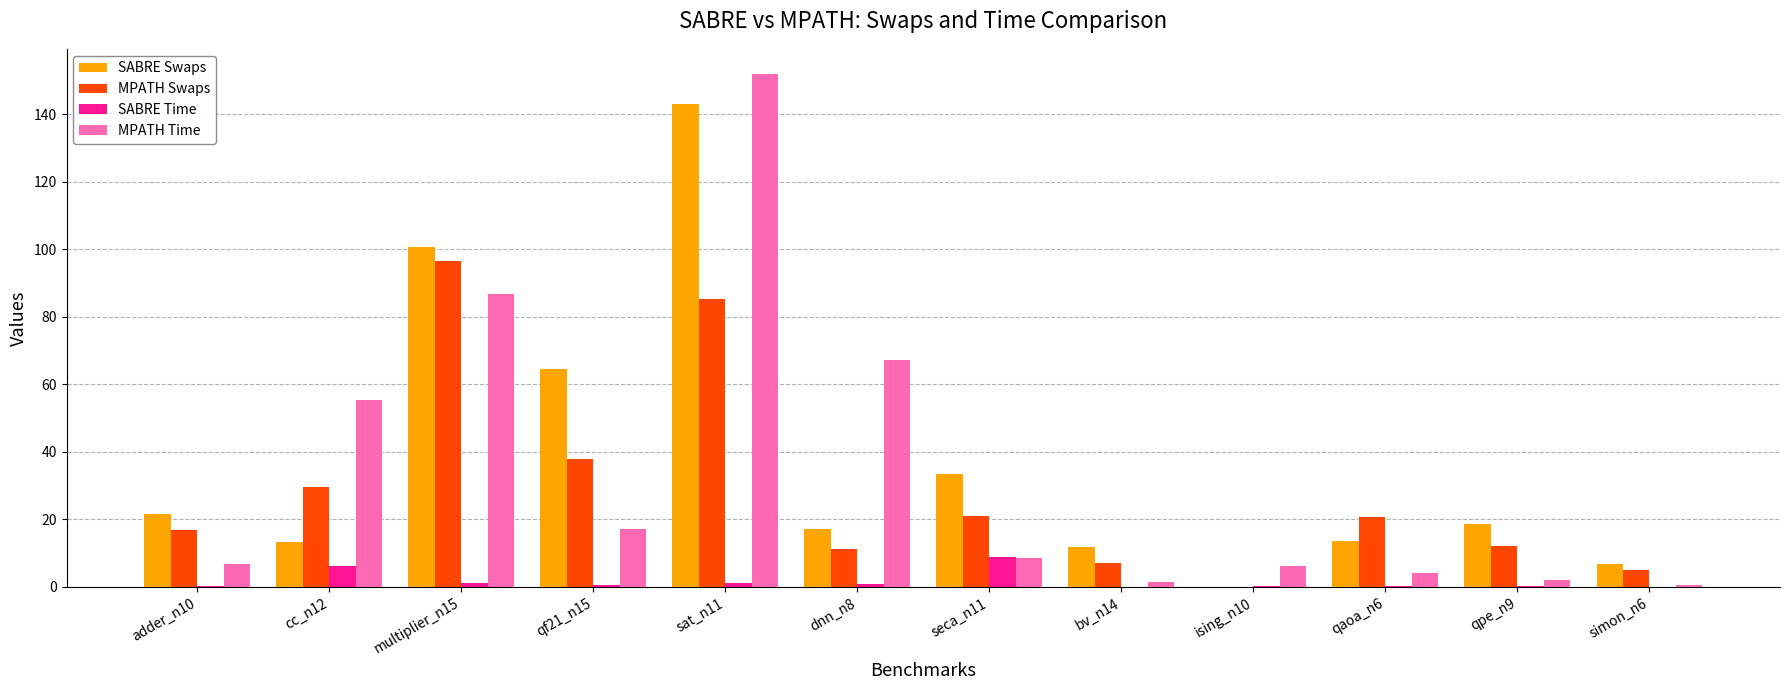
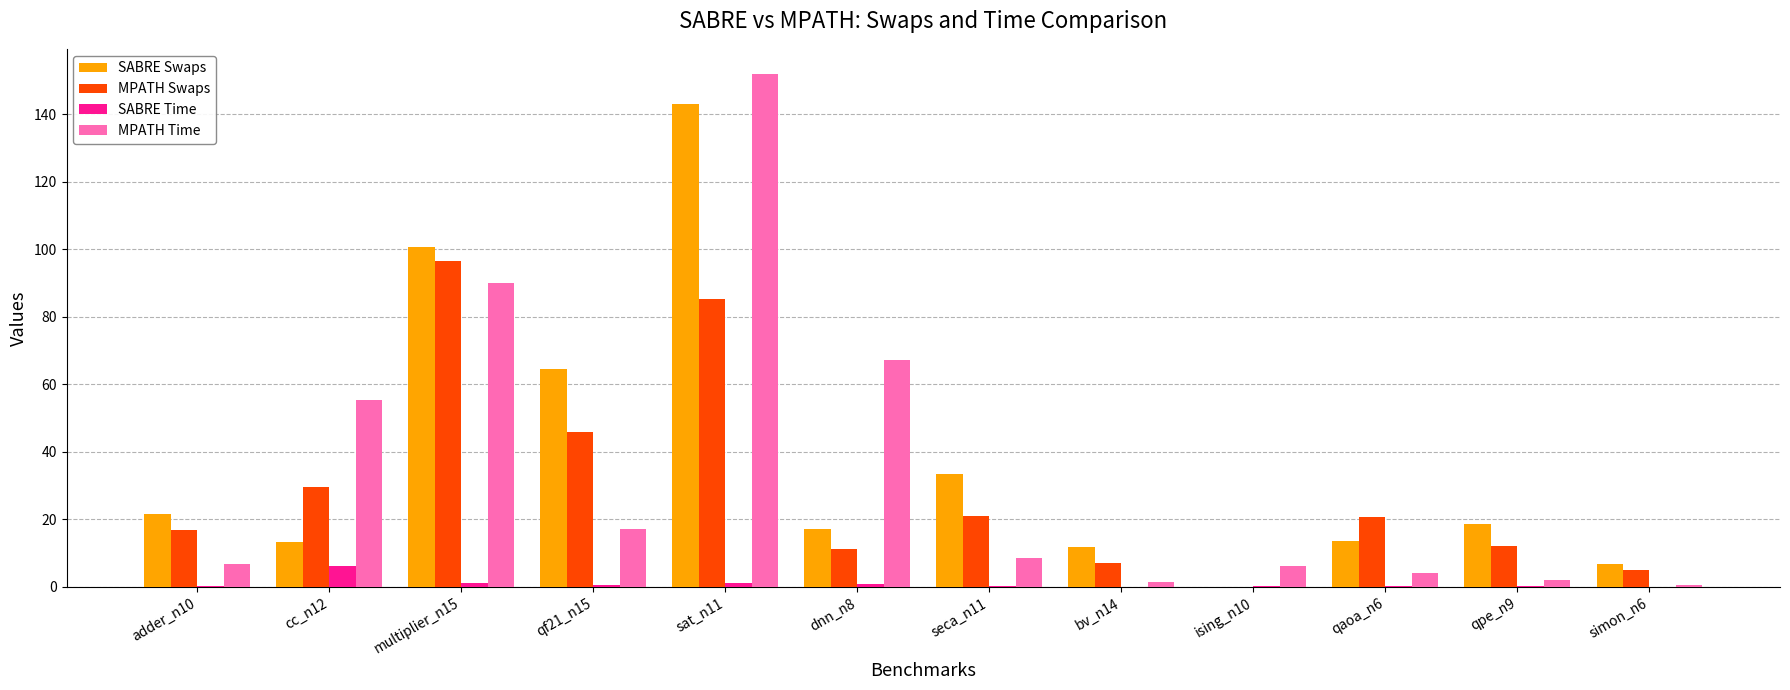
MPATH Time, multiplier_n15: 87 -> 90
MPATH Swaps, qf21_n15: 38 -> 46
SABRE Time, seca_n11: 9 -> 0
